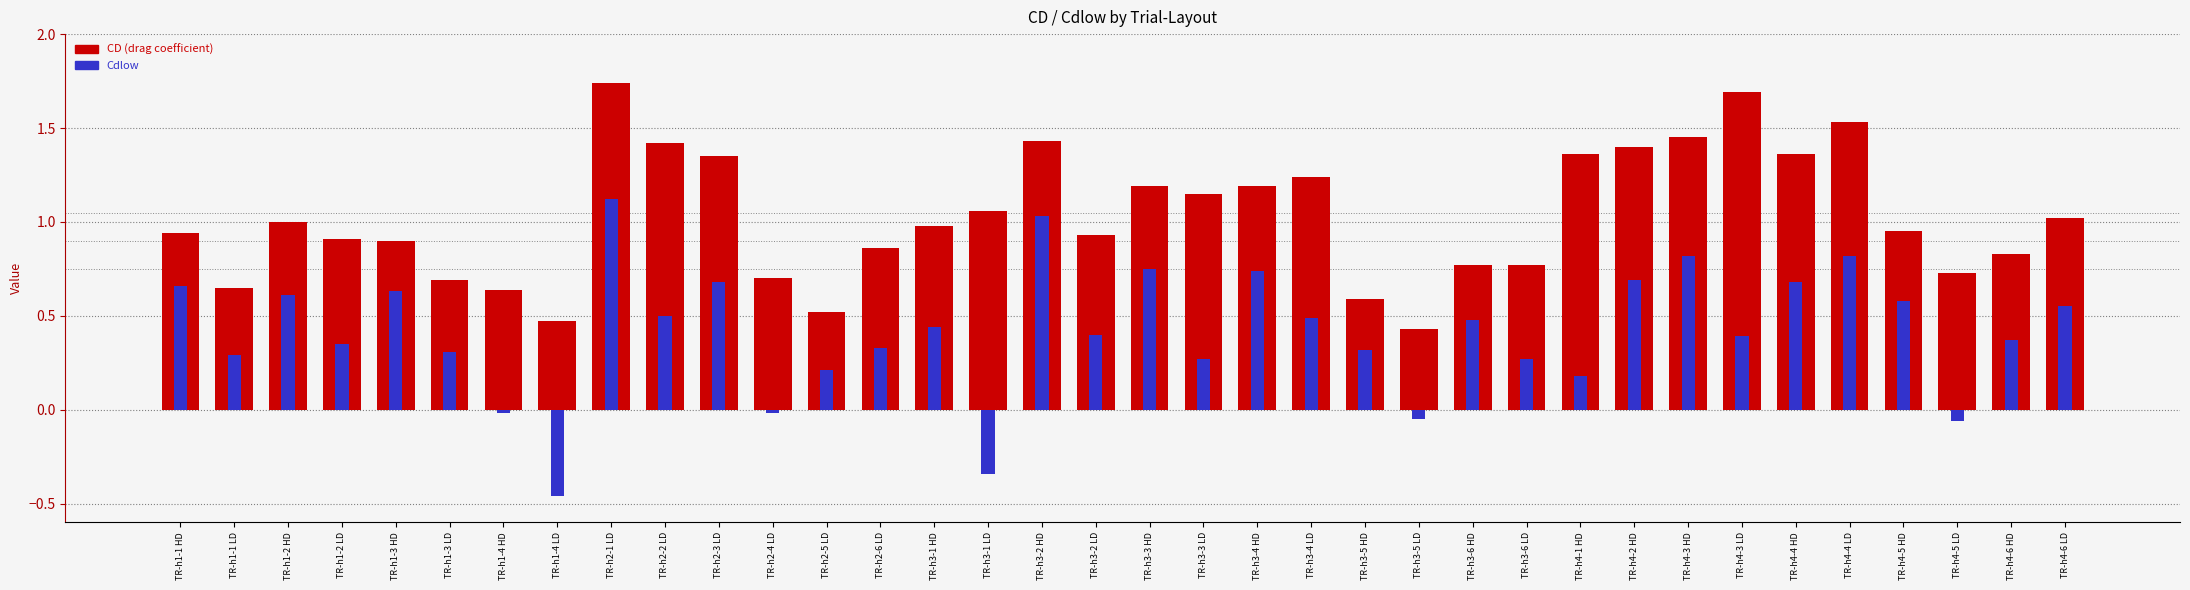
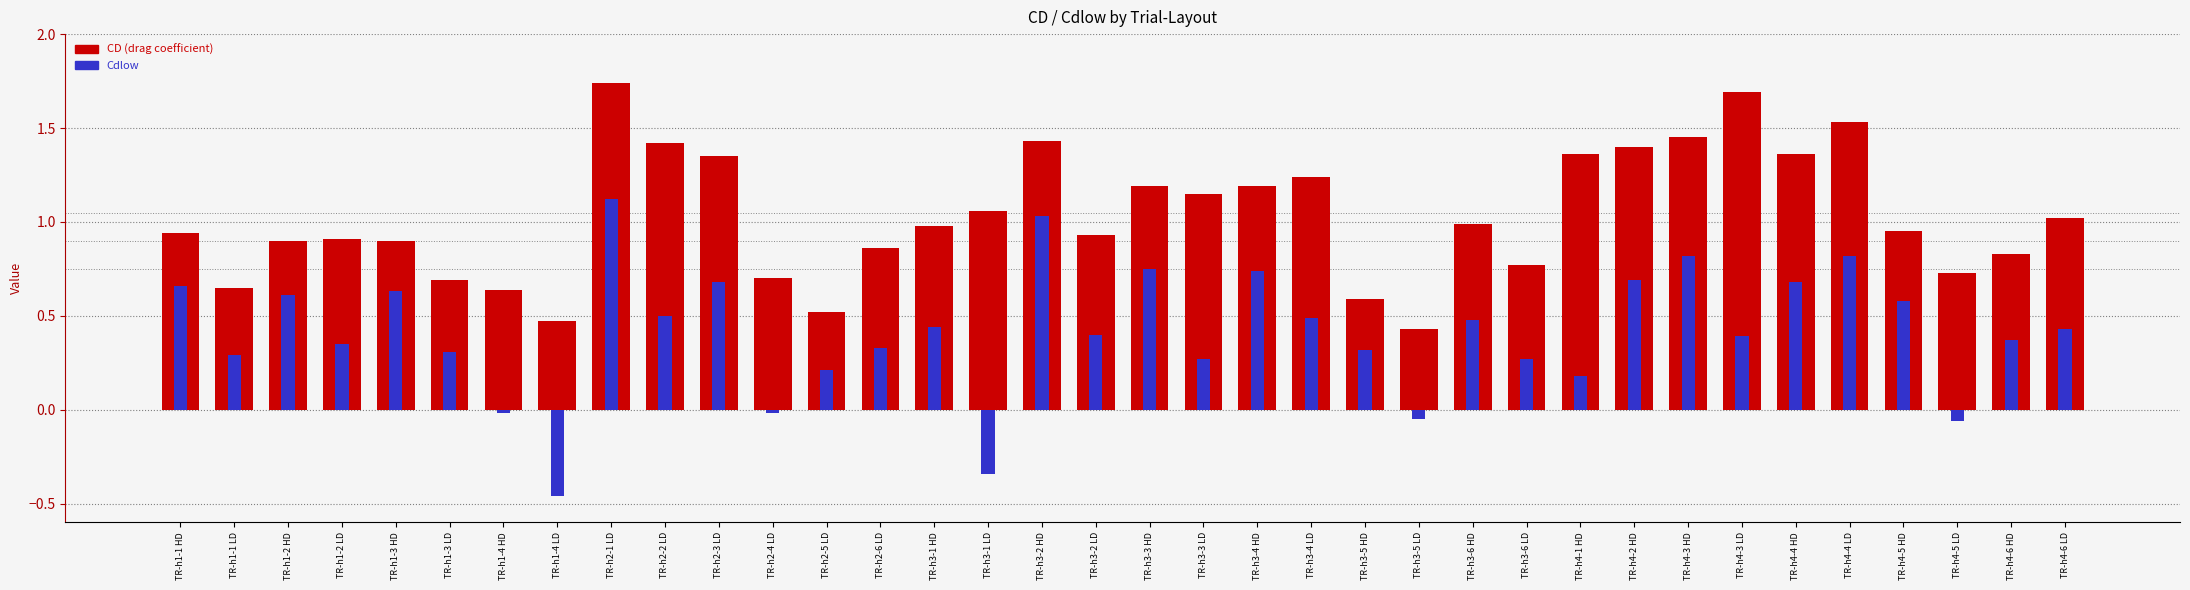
CD (drag coefficient), TR-h1-2 HD: 1.0 -> 0.9
CD (drag coefficient), TR-h3-6 HD: 0.77 -> 0.99
Cdlow, TR-h4-6 LD: 0.55 -> 0.43
